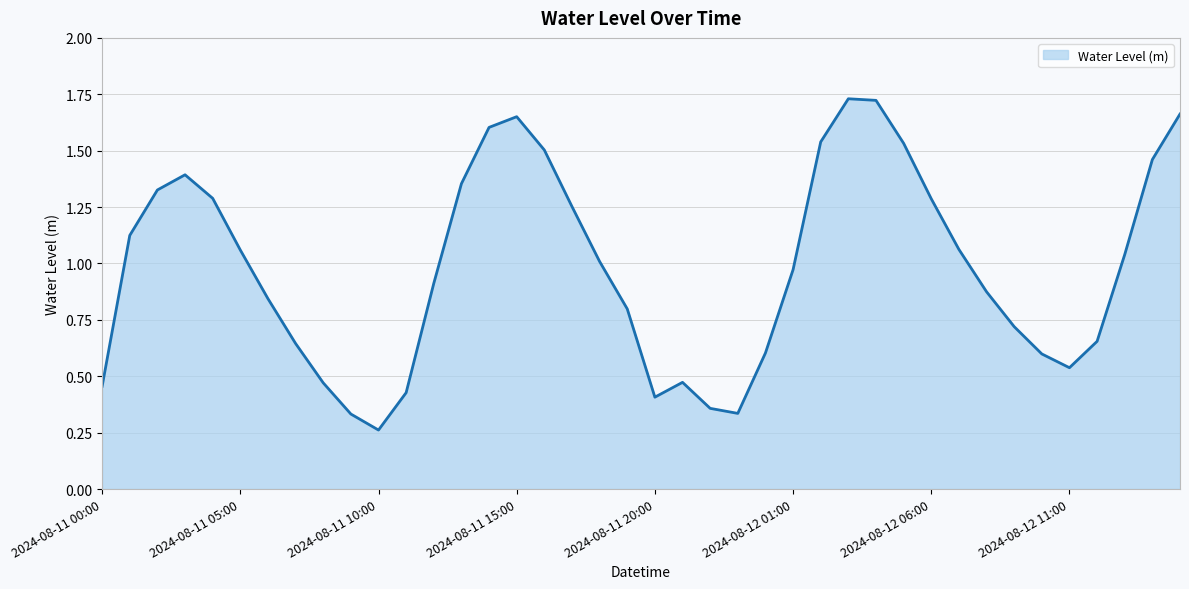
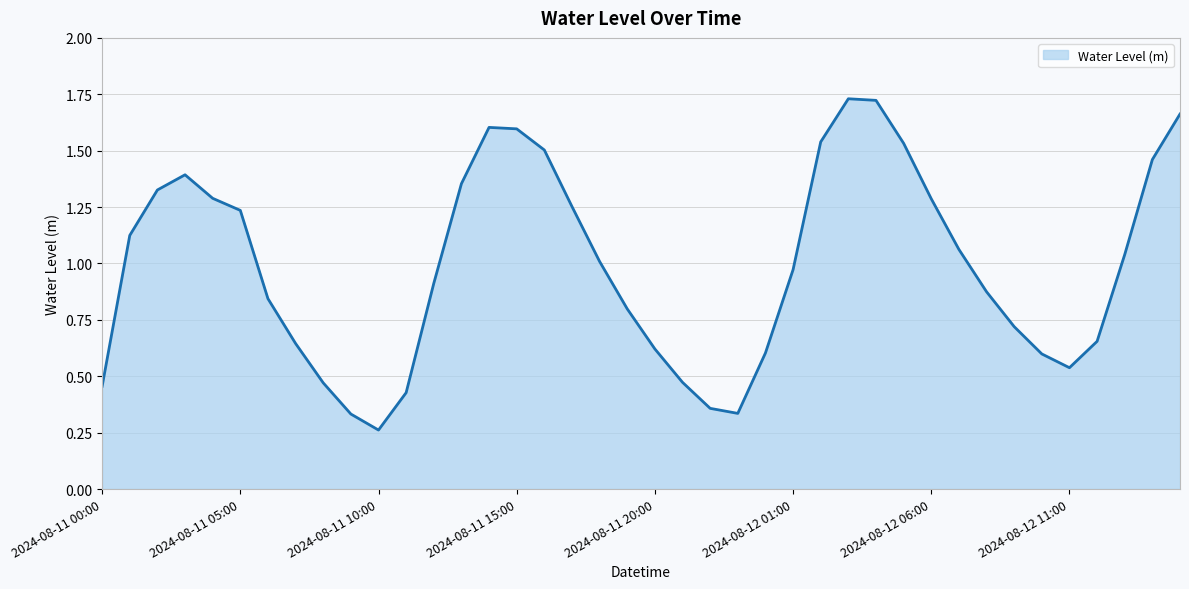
2024-08-11 05:00: 1.06 -> 1.24
2024-08-11 15:00: 1.65 -> 1.60
2024-08-11 20:00: 0.41 -> 0.62
